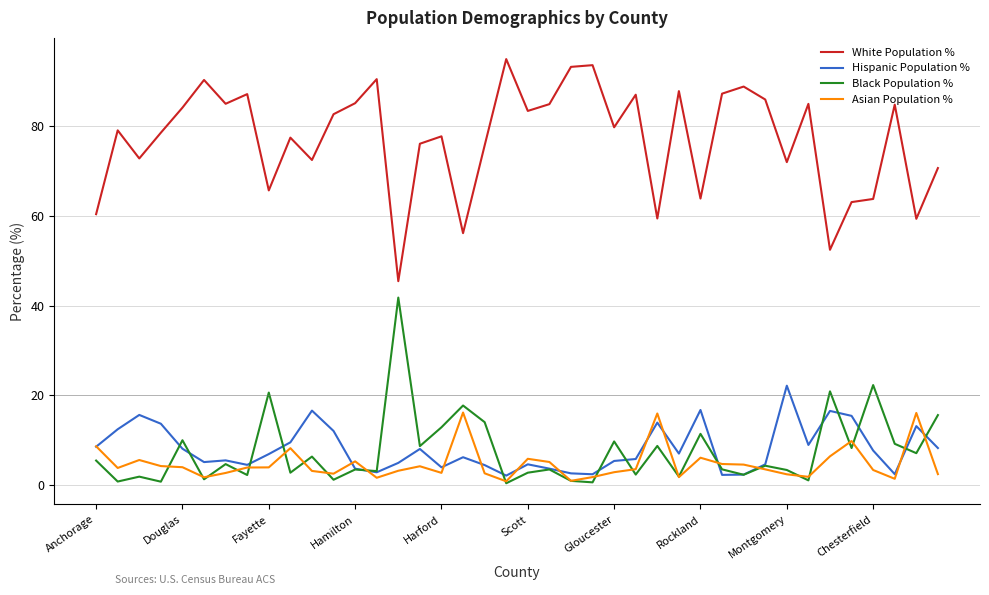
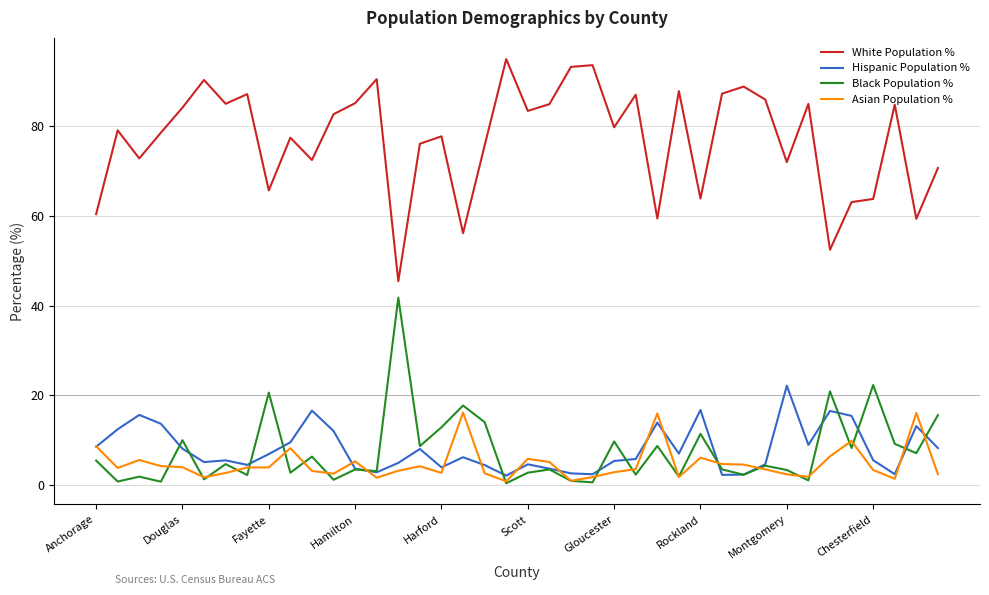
Hispanic Population %, Chesterfield: 8 -> 6
